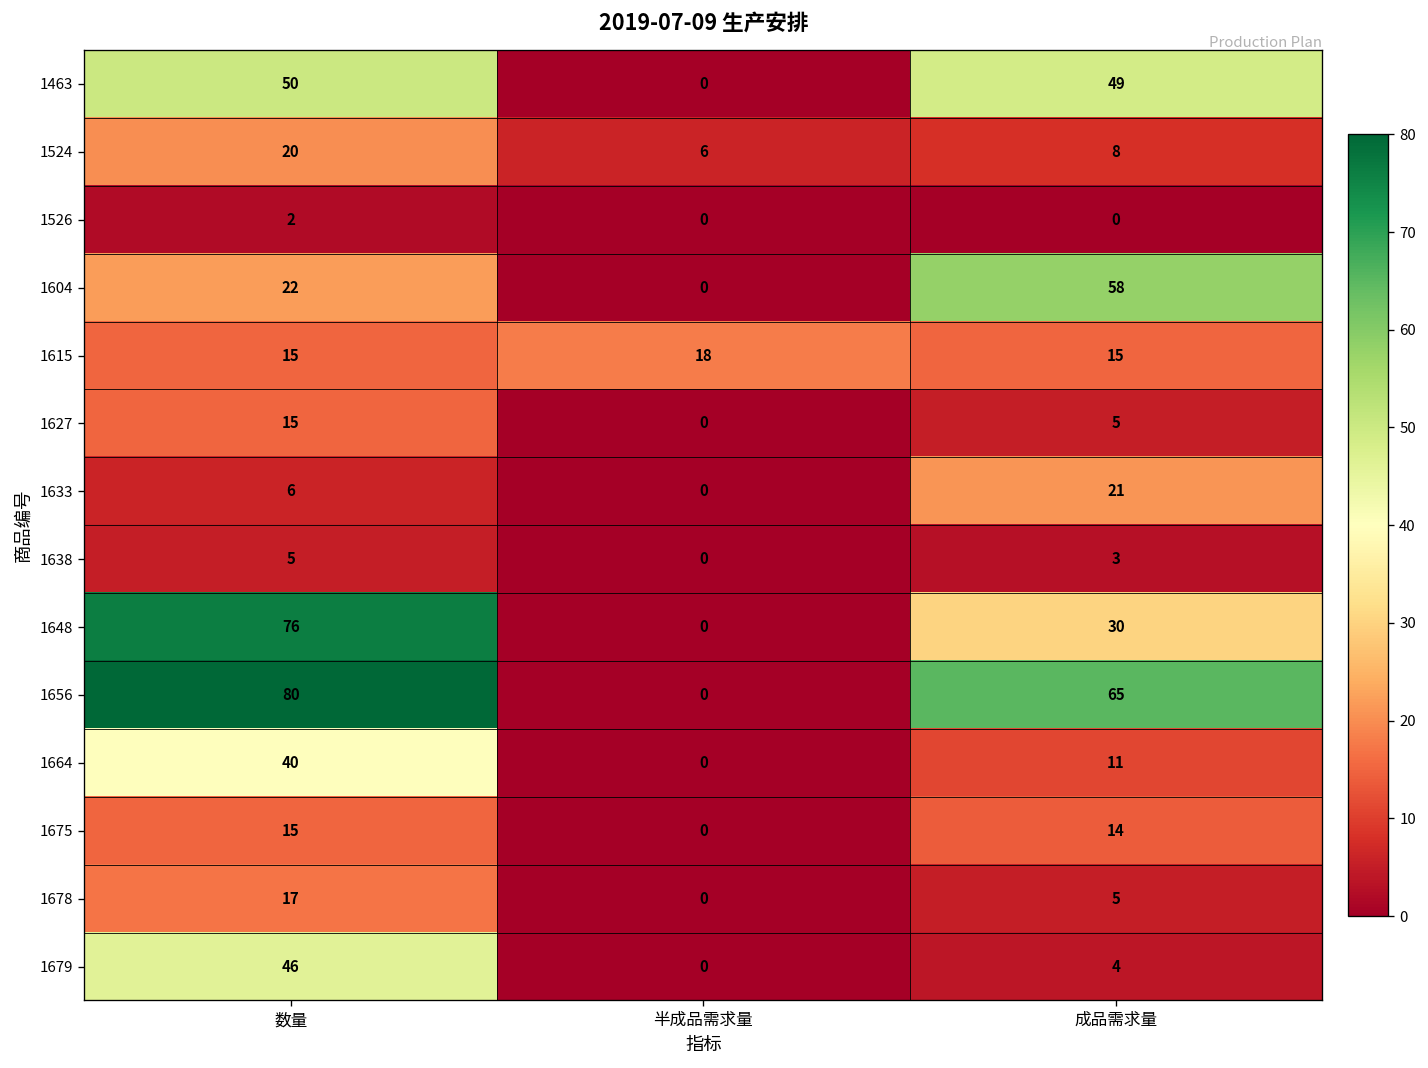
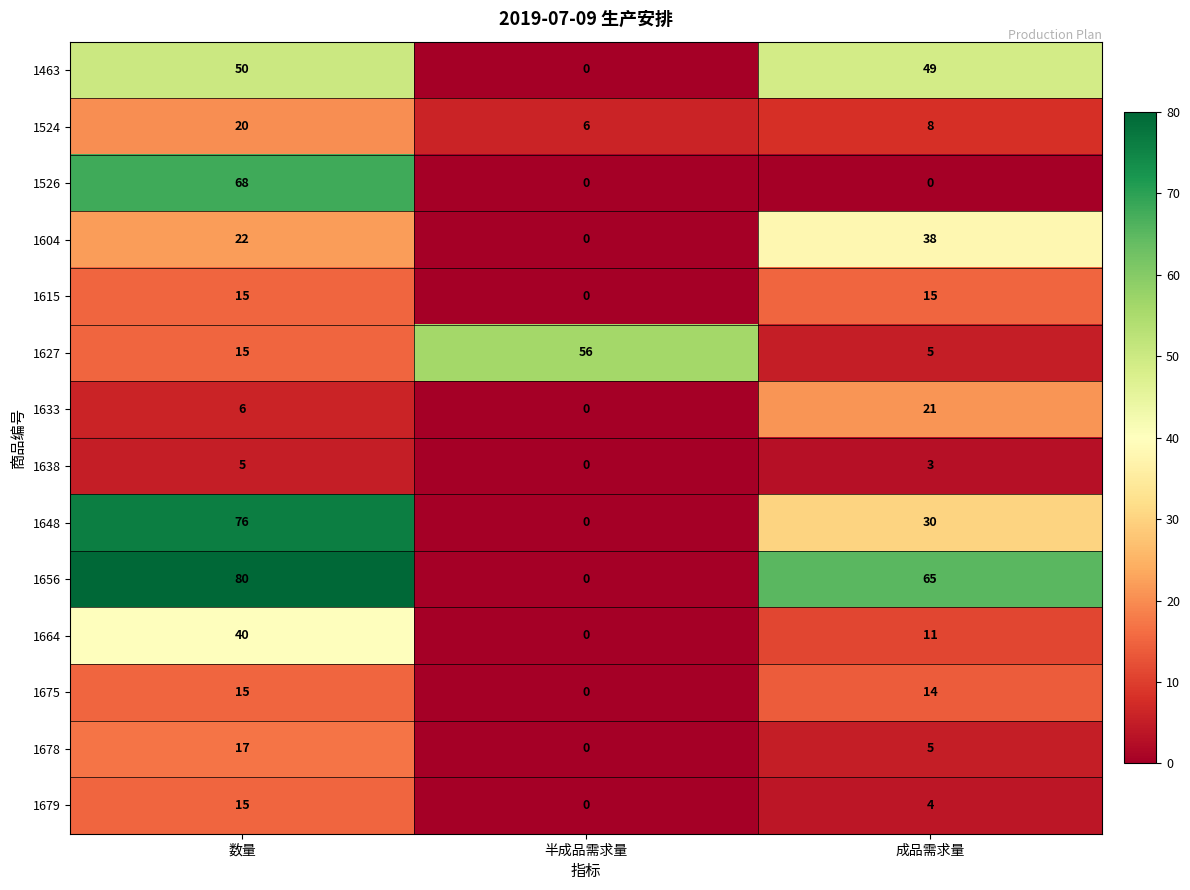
1526, 数量: 2 -> 68
1604, 成品需求量: 58 -> 38
1615, 半成品需求量: 18 -> 0
1627, 半成品需求量: 0 -> 56
1679, 数量: 46 -> 15
